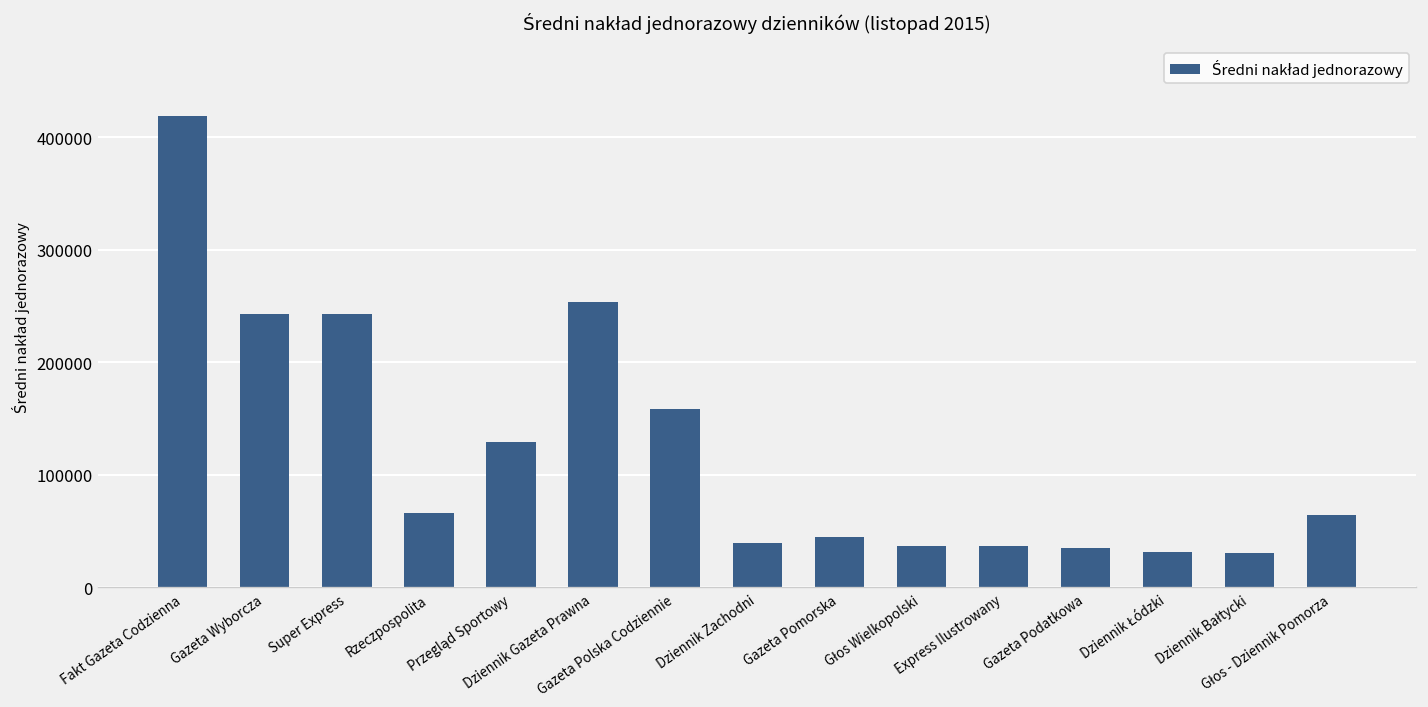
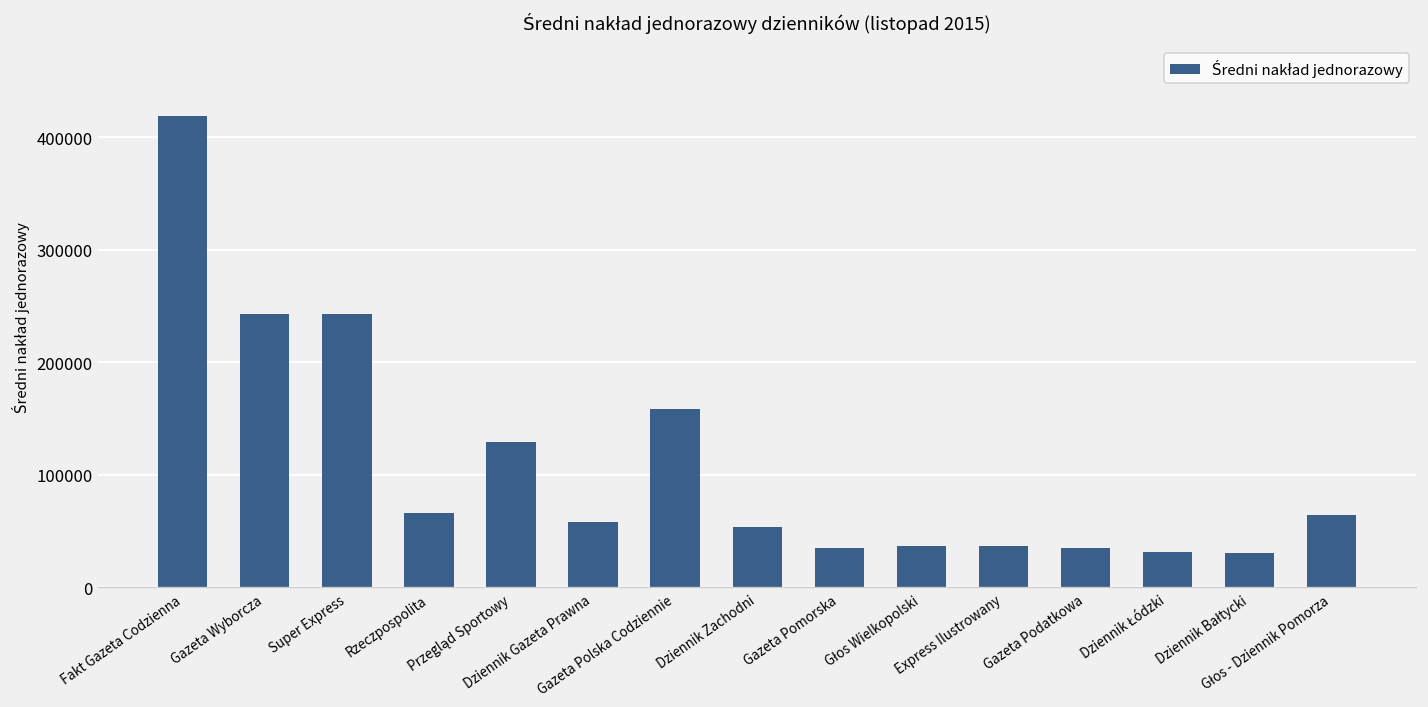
Dziennik Gazeta Prawna: 250000 -> 60000
Dziennik Zachodni: 40000 -> 50000
Gazeta Pomorska: 40000 -> 30000
